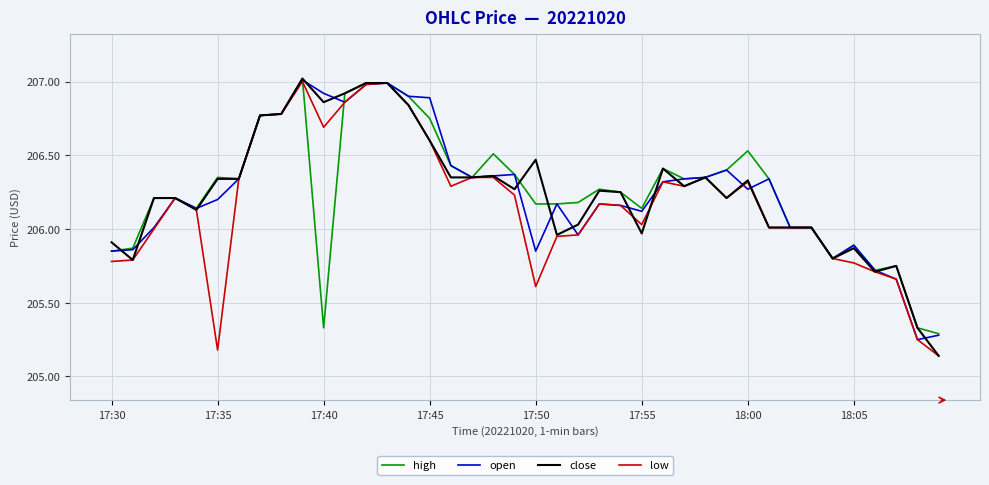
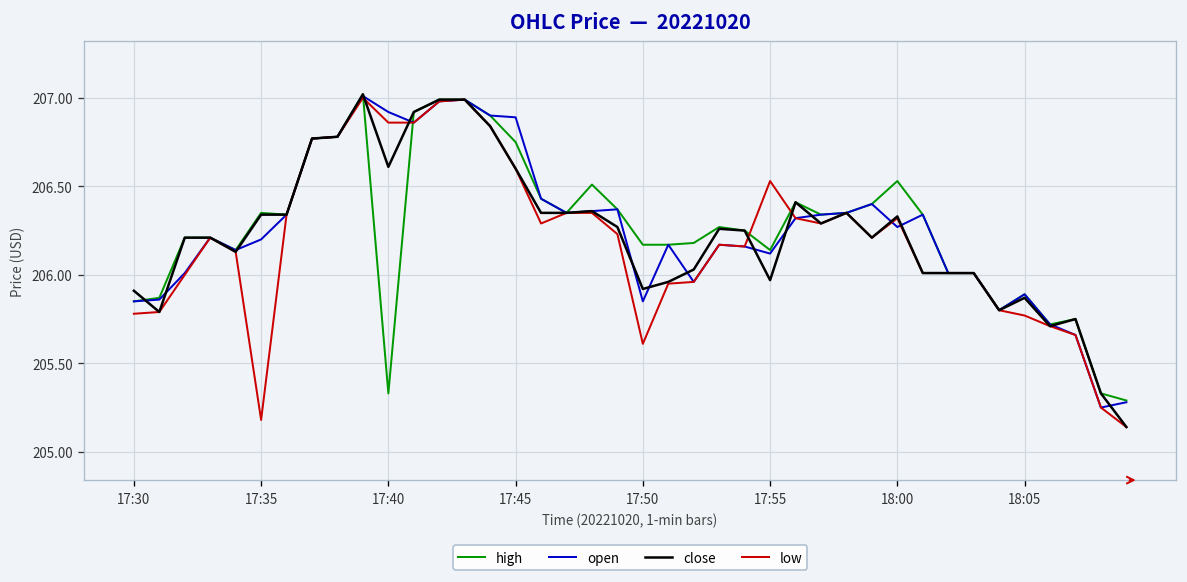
close, 17:40: 206.86 -> 206.61
low, 17:40: 206.69 -> 206.86
close, 17:50: 206.47 -> 205.92
low, 17:55: 206.03 -> 206.53
